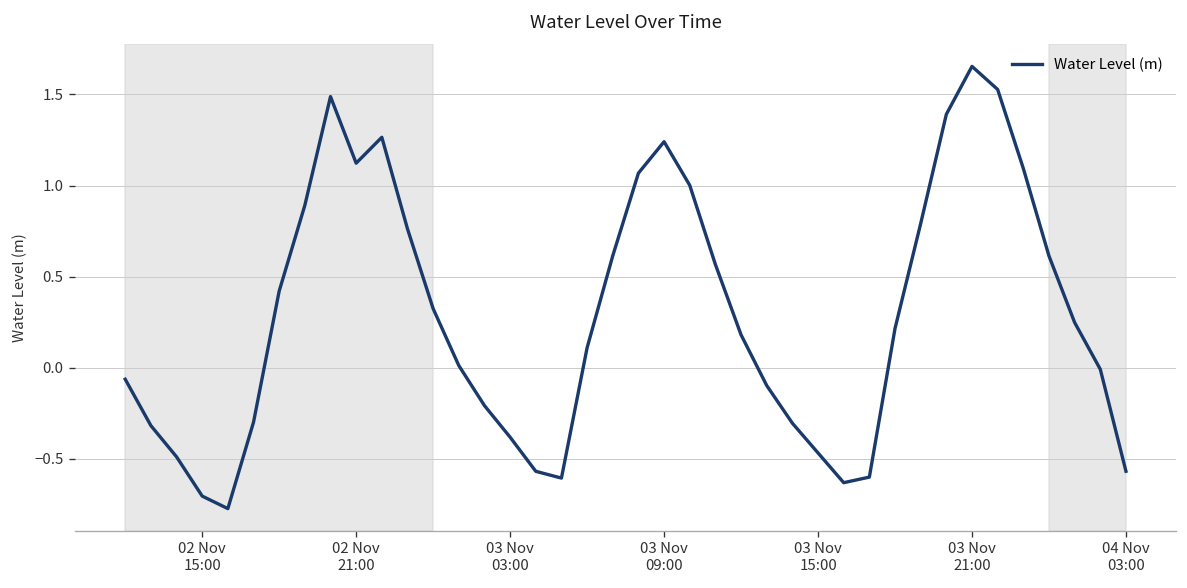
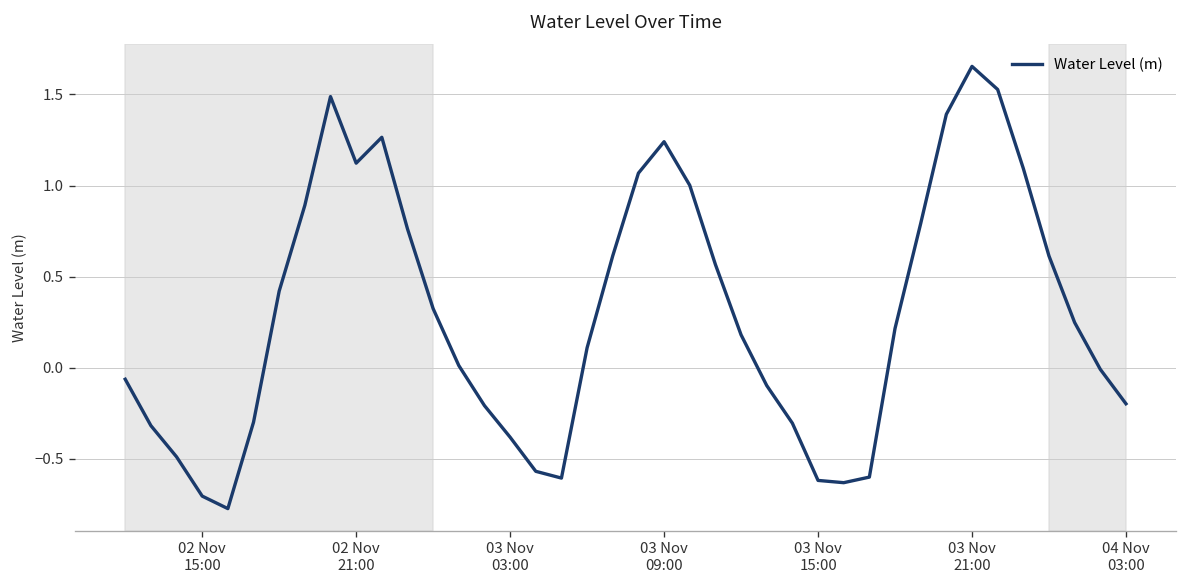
03 Nov 15:00: -0.47 -> -0.62
04 Nov 03:00: -0.57 -> -0.20
